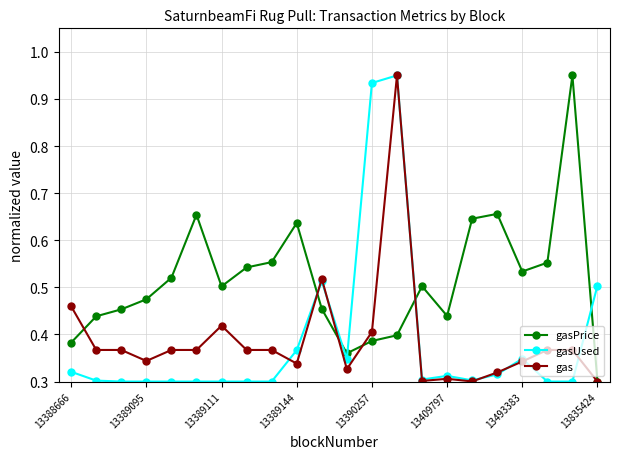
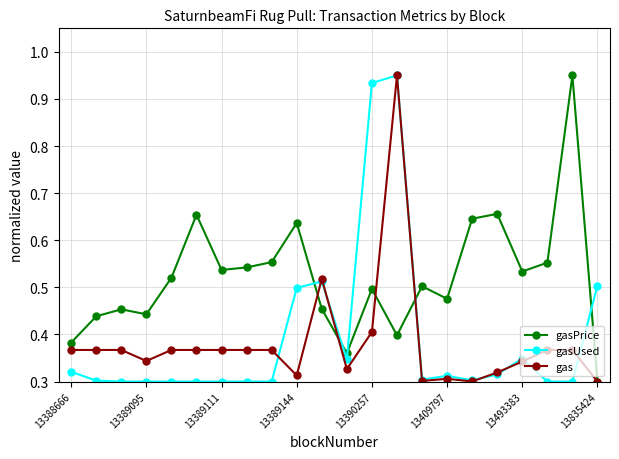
gas, 13388666: 0.46 -> 0.37
gasPrice, 13389095: 0.47 -> 0.44
gasPrice, 13389111: 0.50 -> 0.54
gas, 13389111: 0.42 -> 0.37
gasUsed, 13389144: 0.37 -> 0.50
gas, 13389144: 0.34 -> 0.31
gasPrice, 13390257: 0.39 -> 0.50
gasPrice, 13409797: 0.44 -> 0.48
